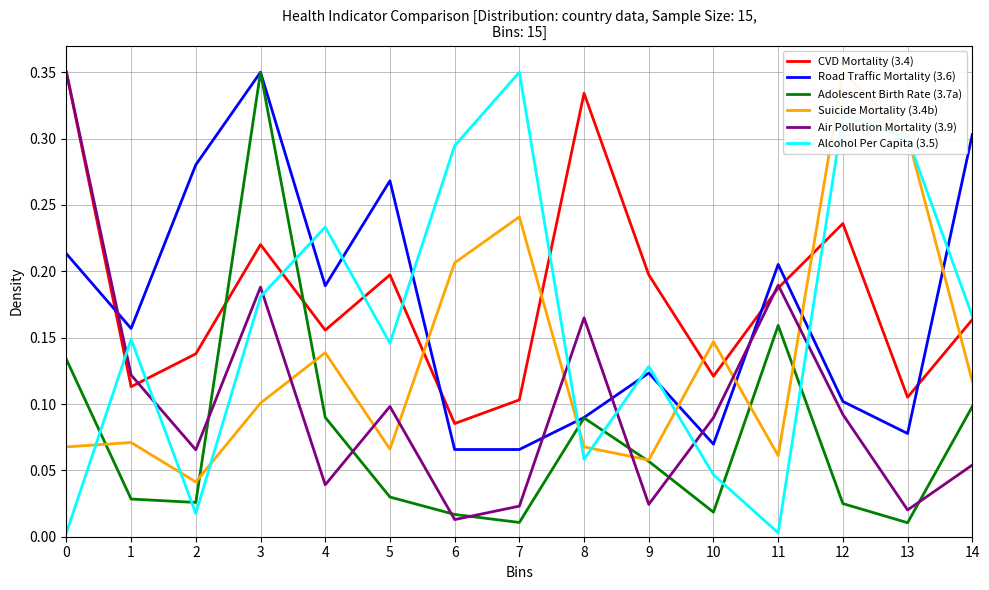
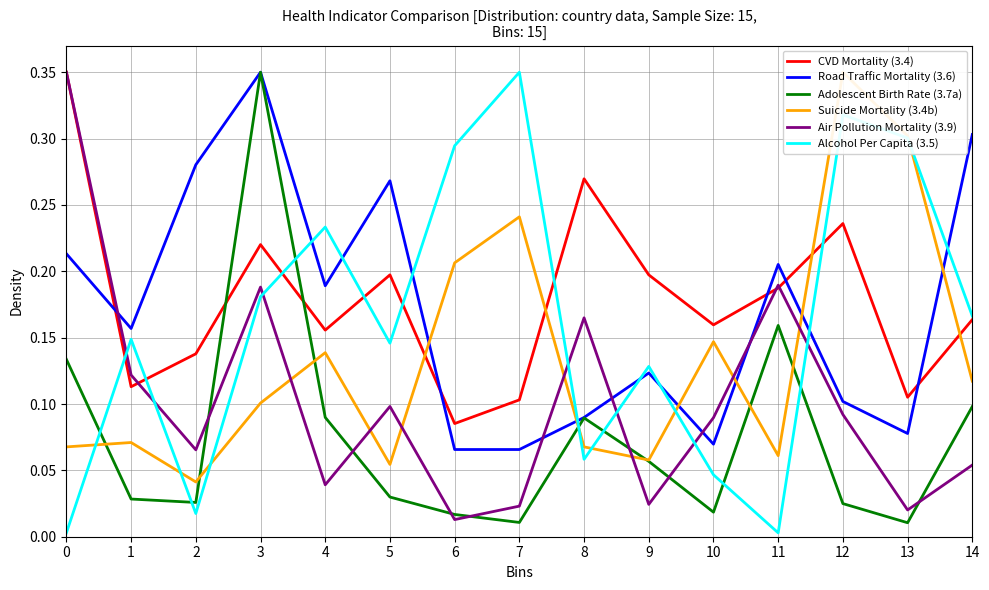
Suicide Mortality (3.4b), 5: 0.066 -> 0.054
CVD Mortality (3.4), 8: 0.334 -> 0.270
CVD Mortality (3.4), 10: 0.121 -> 0.160
